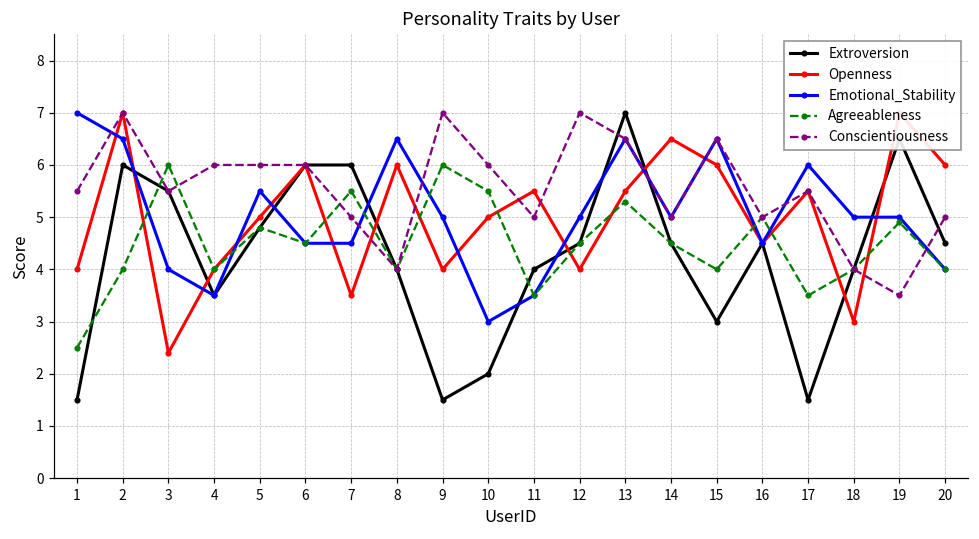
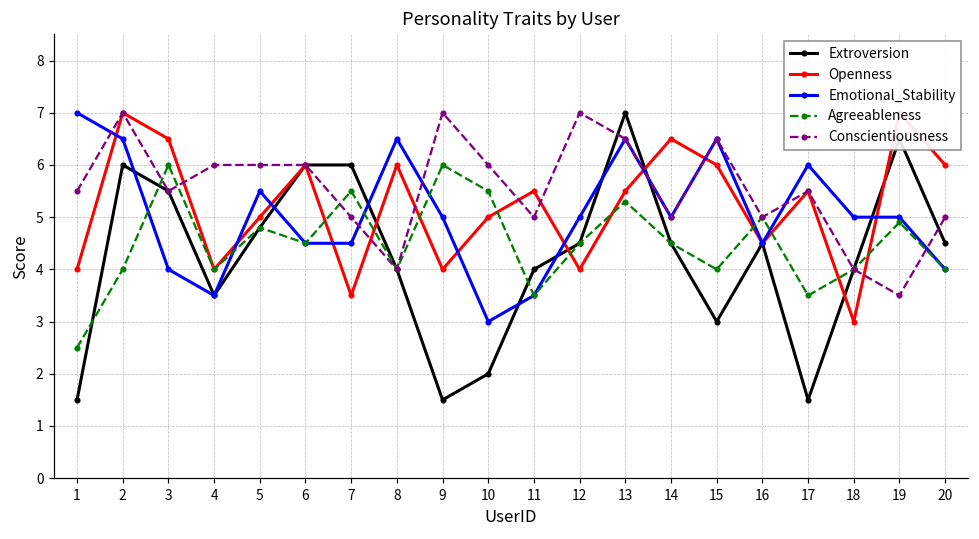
Openness, 3: 2.4 -> 6.5
